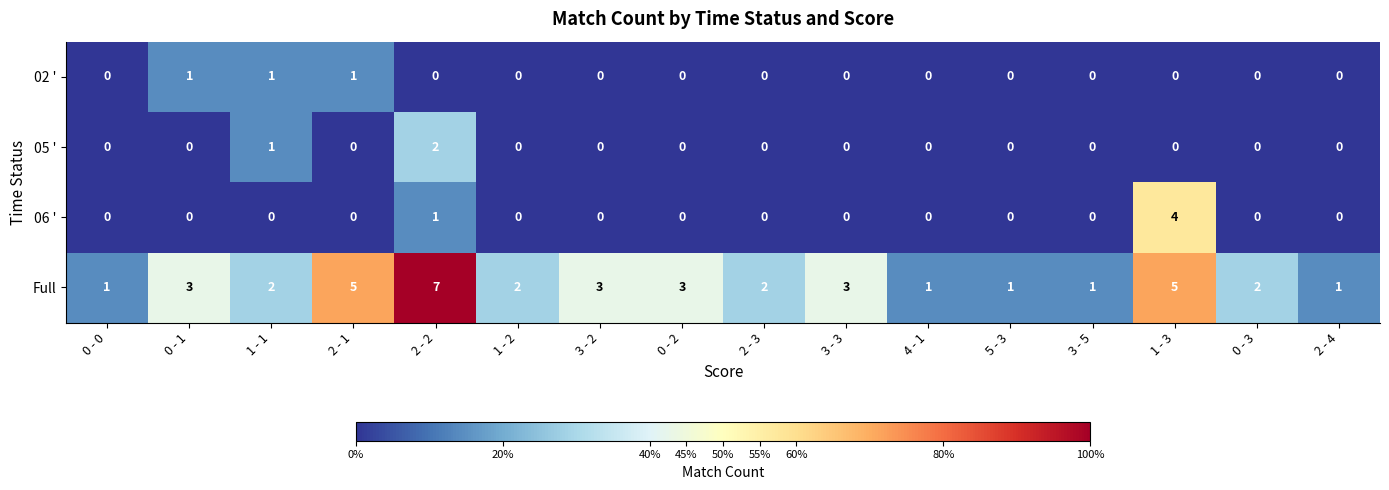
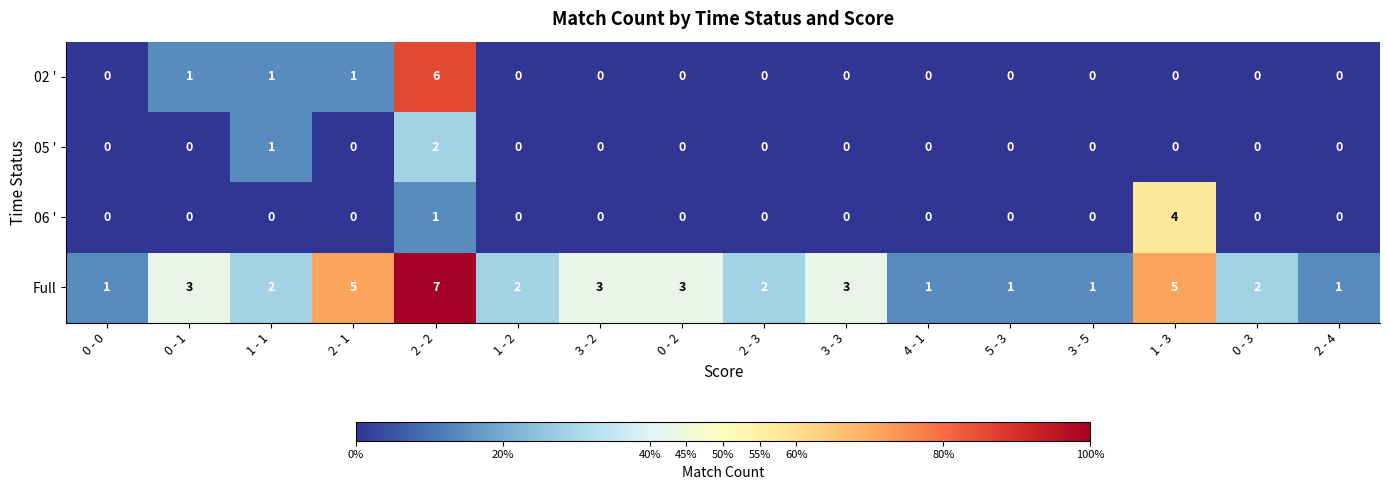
02 ', 2 - 2: 0 -> 6
